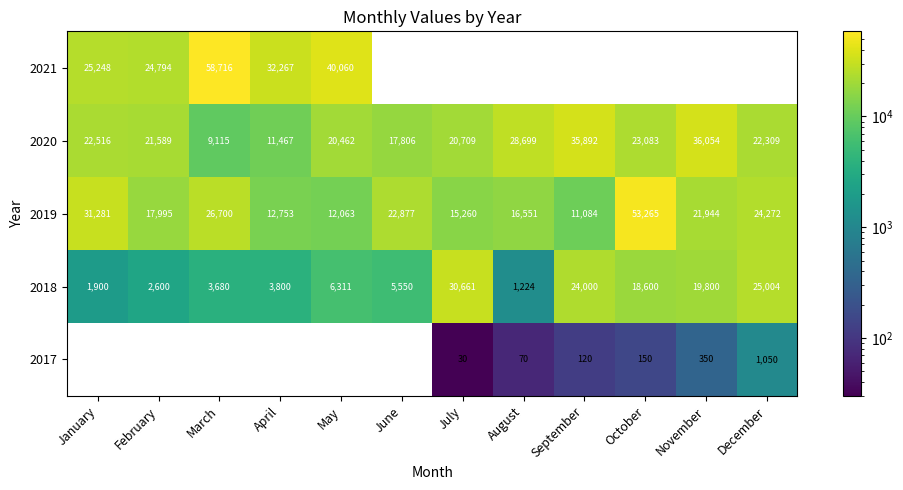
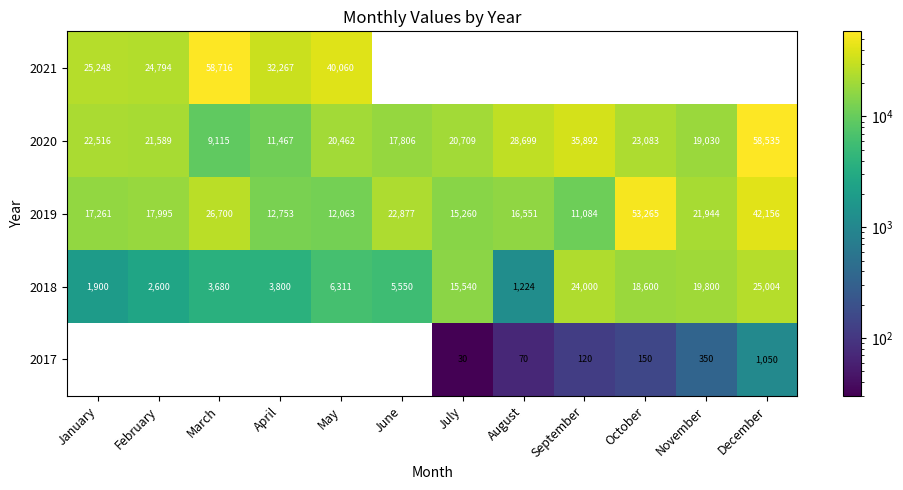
2020, November: 36,054 -> 19,030
2020, December: 22,309 -> 58,535
2019, January: 31,281 -> 17,261
2019, December: 24,272 -> 42,156
2018, July: 30,661 -> 15,540
